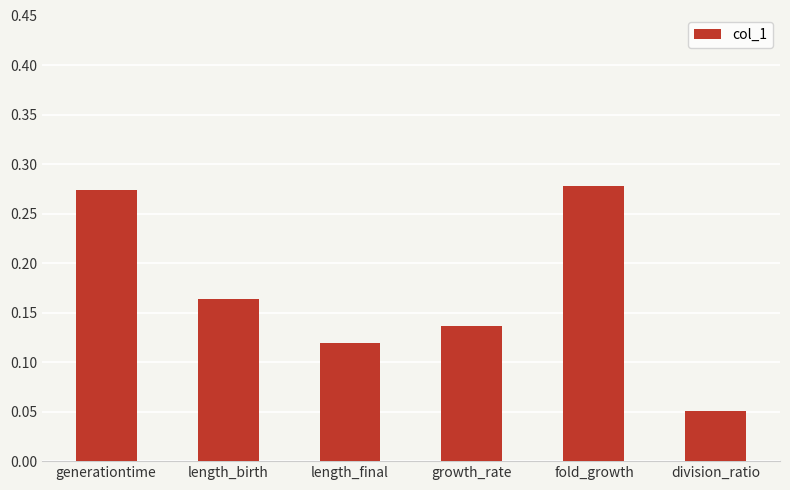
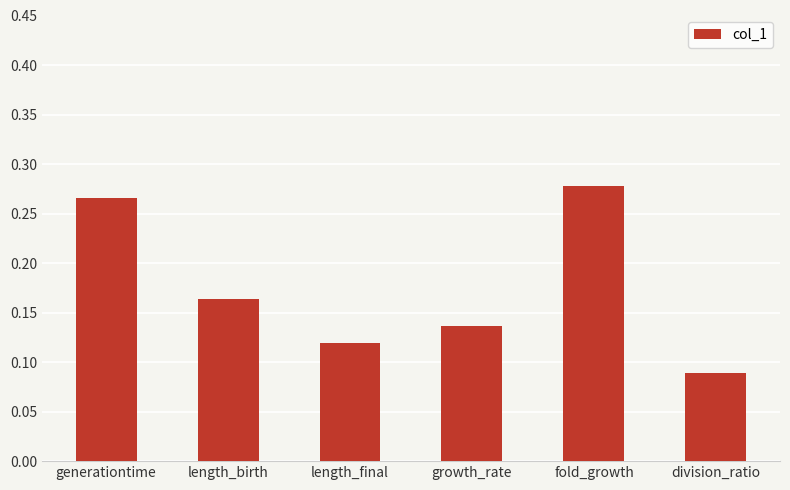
generationtime: 0.274 -> 0.265
division_ratio: 0.05 -> 0.09
